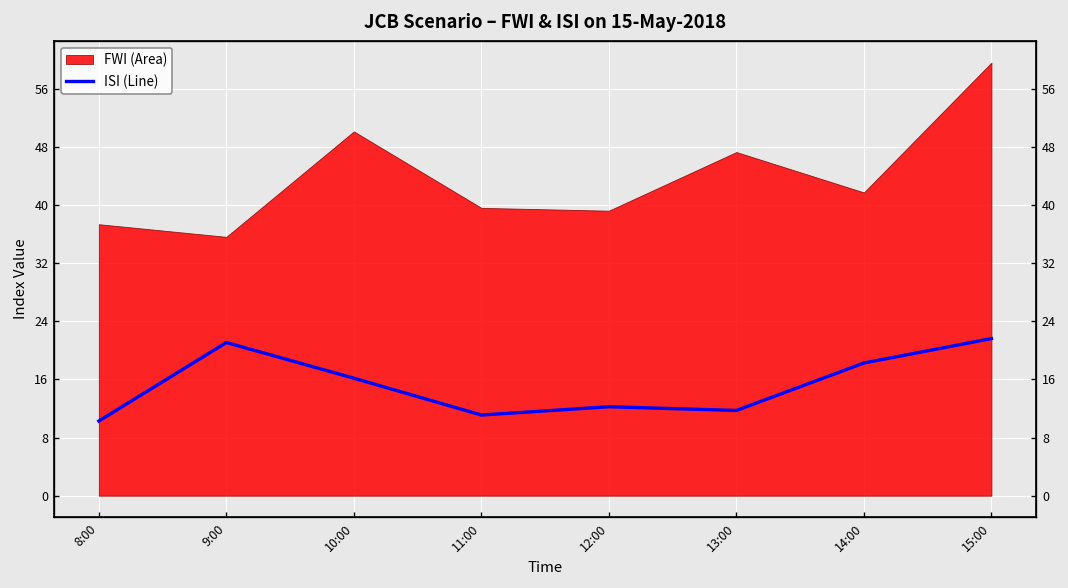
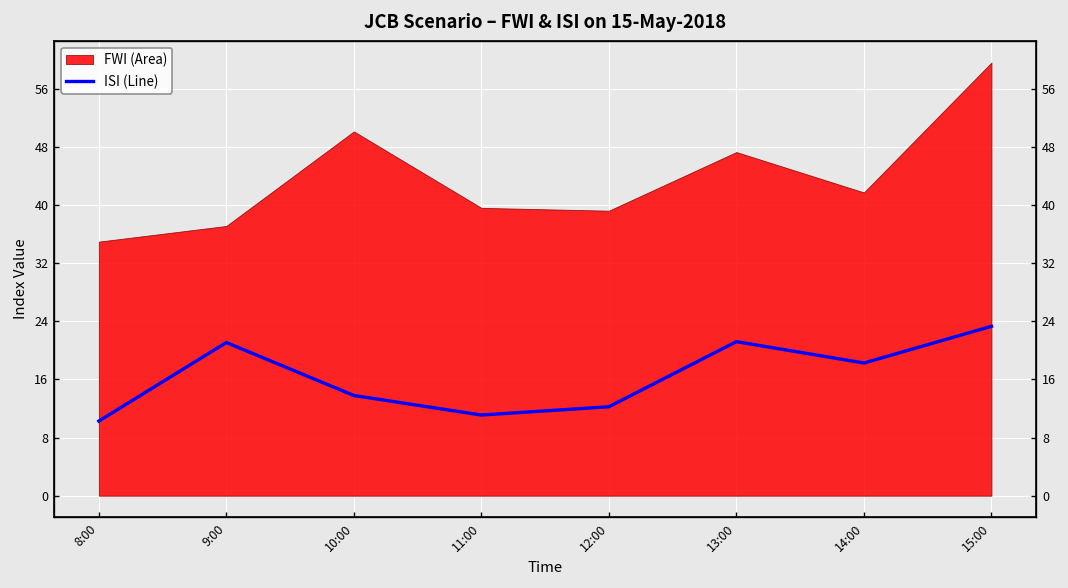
FWI (Area), 8:00: 37 -> 35
FWI (Area), 9:00: 36 -> 37
ISI (Line), 10:00: 16 -> 14
ISI (Line), 13:00: 12 -> 21
ISI (Line), 15:00: 22 -> 23
